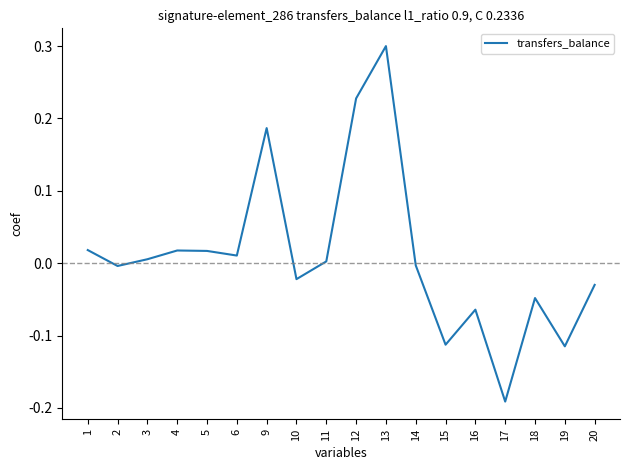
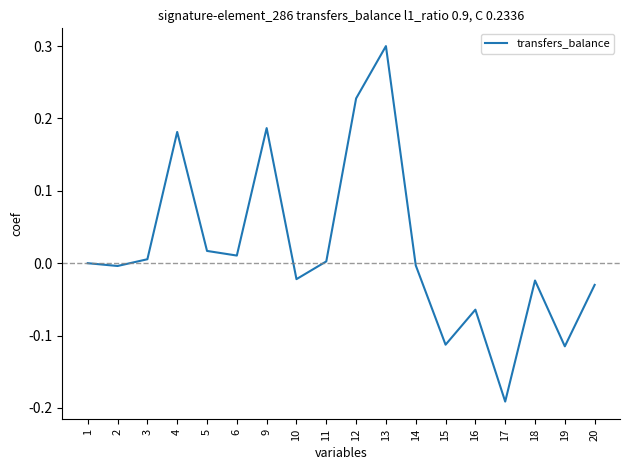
1: 0.02 -> 0.00
4: 0.02 -> 0.18
18: -0.05 -> -0.02
